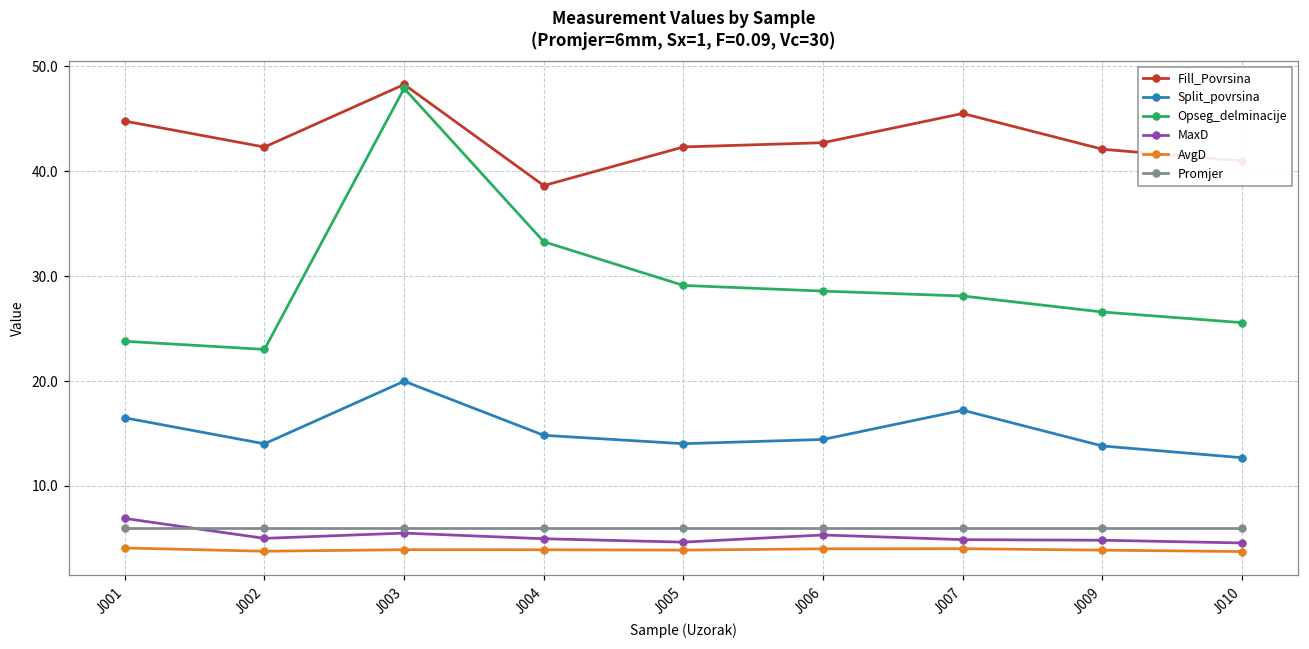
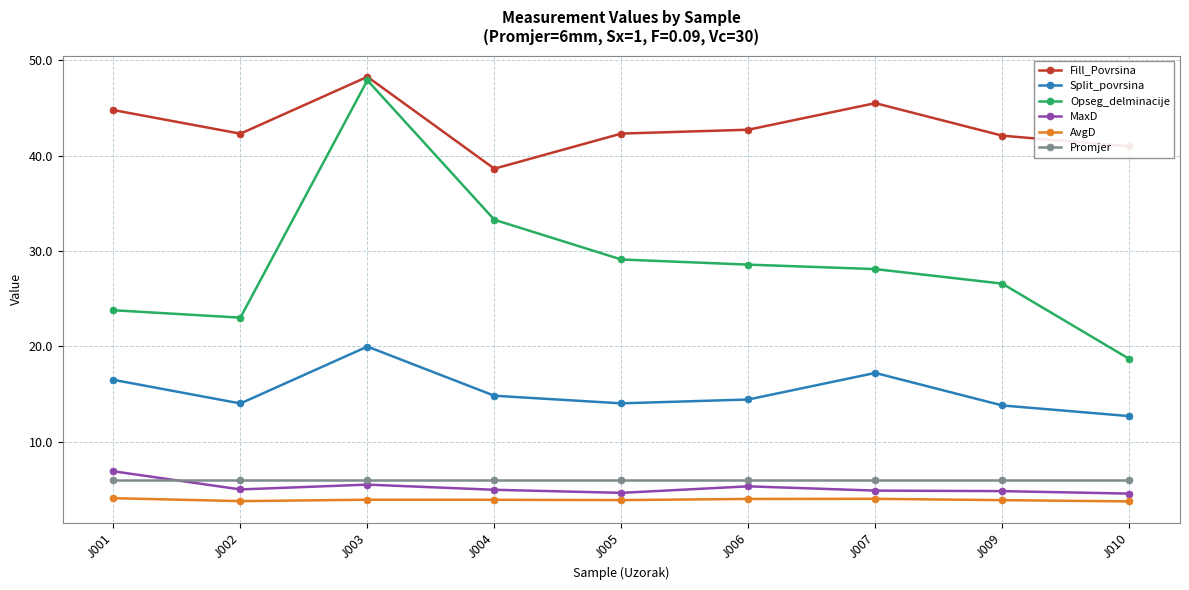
Opseg_delminacije, J010: 26 -> 19
